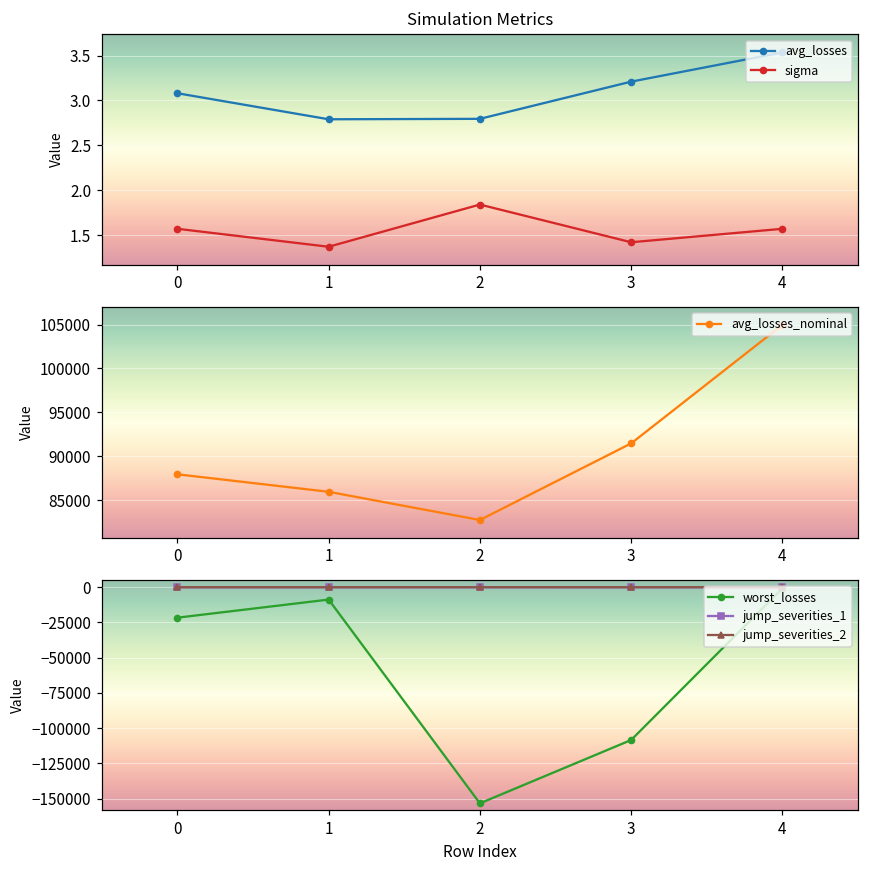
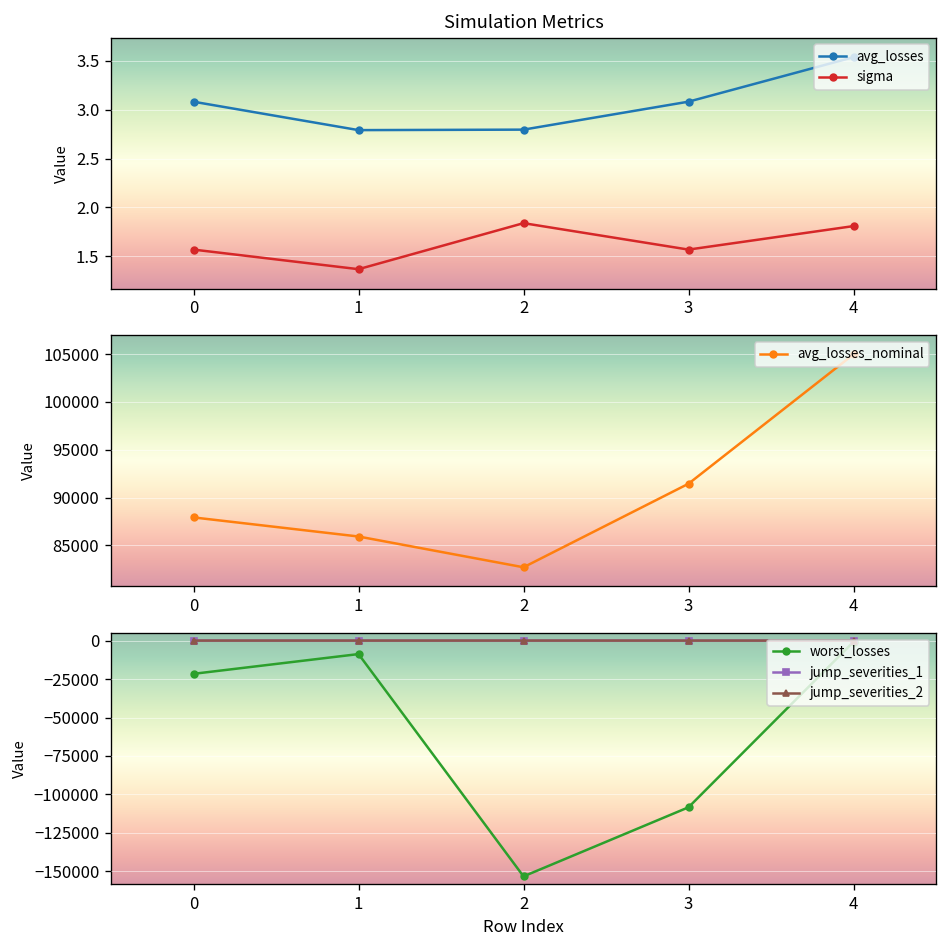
Simulation Metrics, avg_losses, 3: 3.2 -> 3.1
Simulation Metrics, sigma, 3: 1.4 -> 1.6
Simulation Metrics, sigma, 4: 1.6 -> 1.8
